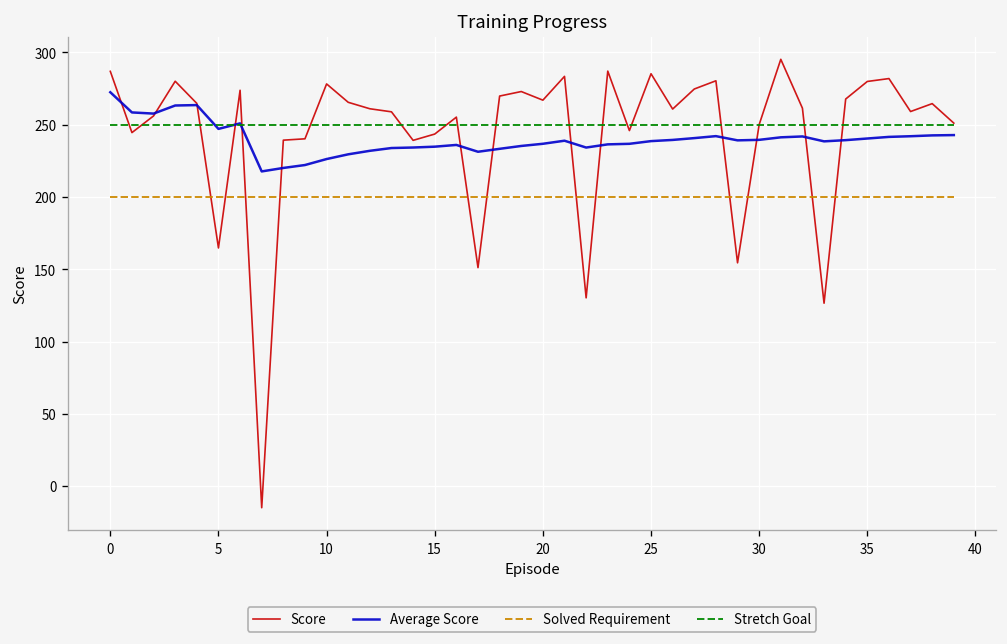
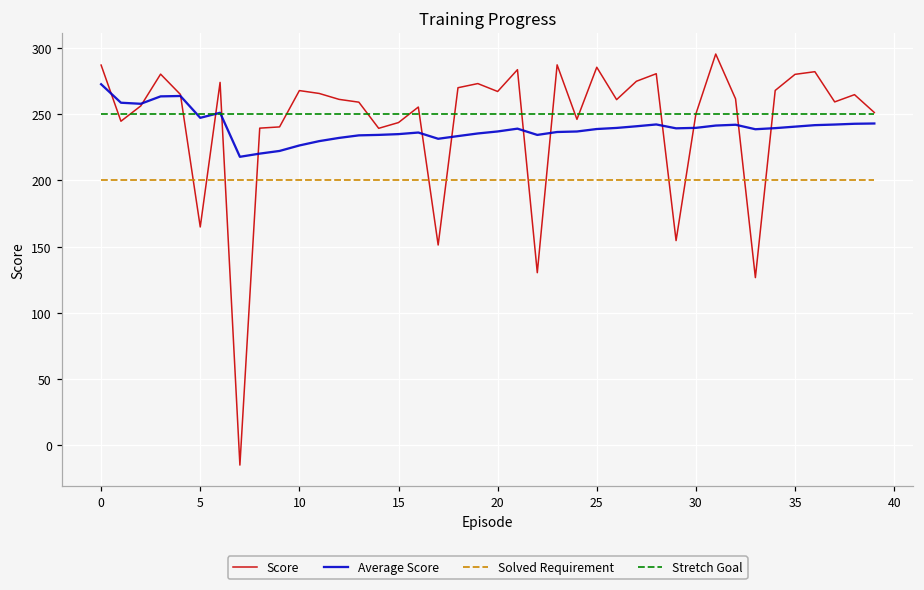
Score, 10: 278 -> 268
